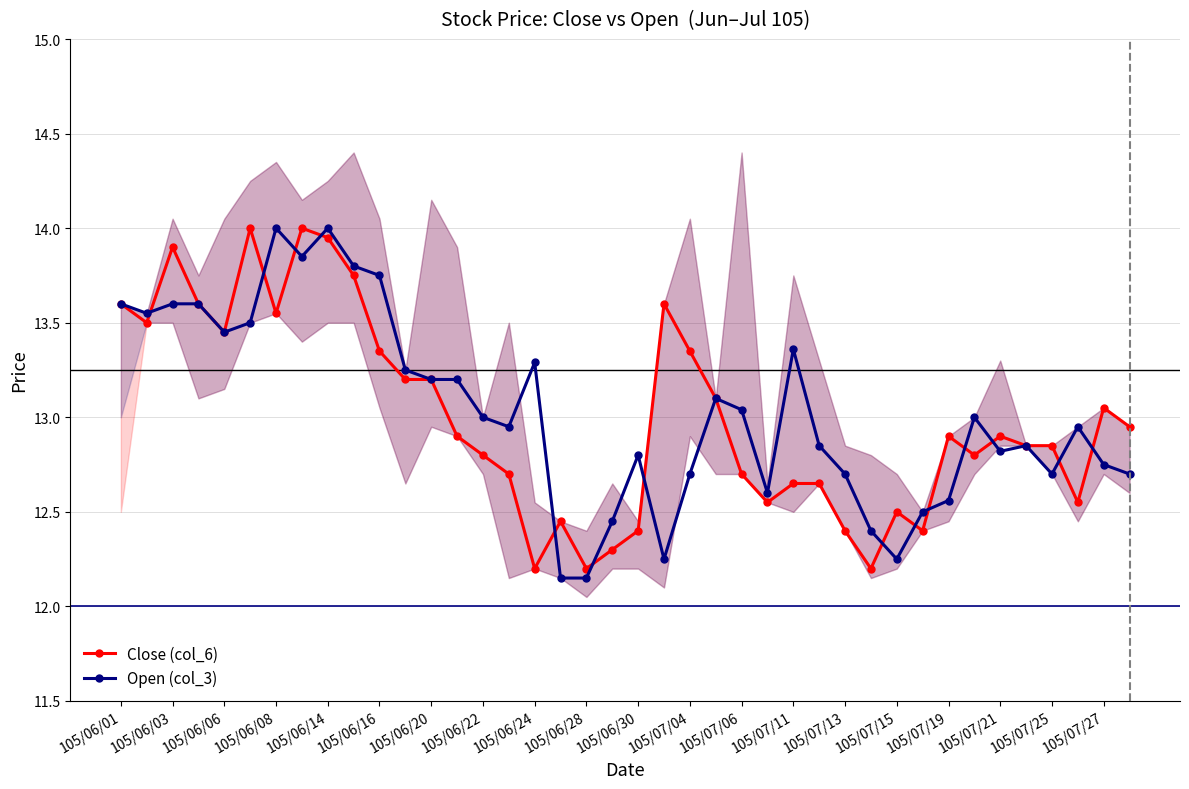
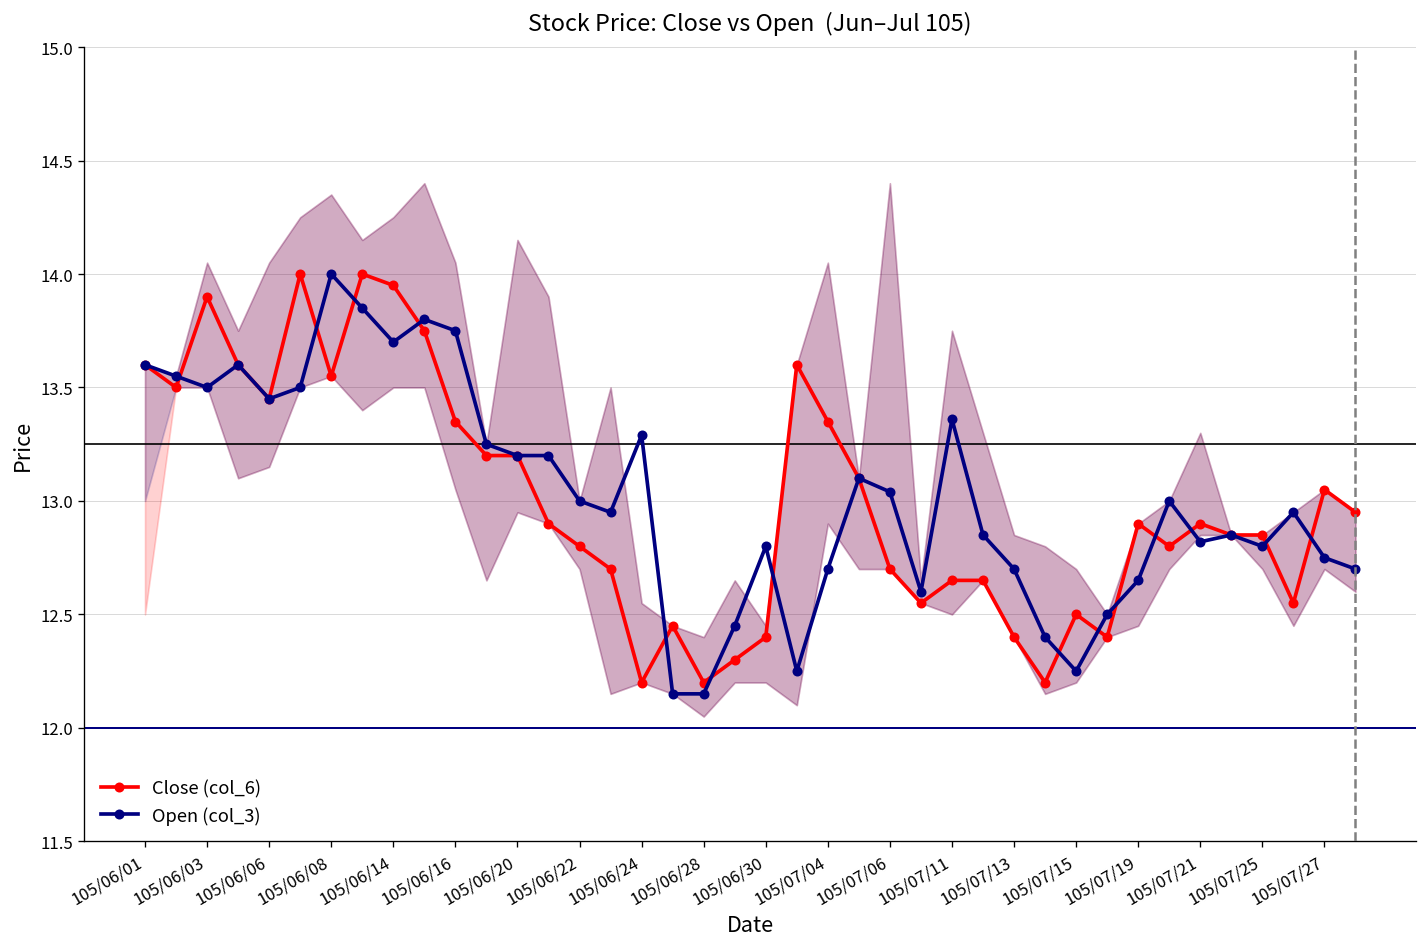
Open (col_3), 105/06/03: 13.6 -> 13.5
Open (col_3), 105/06/14: 14.0 -> 13.7
Open (col_3), 105/07/19: 12.56 -> 12.65
Open (col_3), 105/07/25: 12.7 -> 12.8
